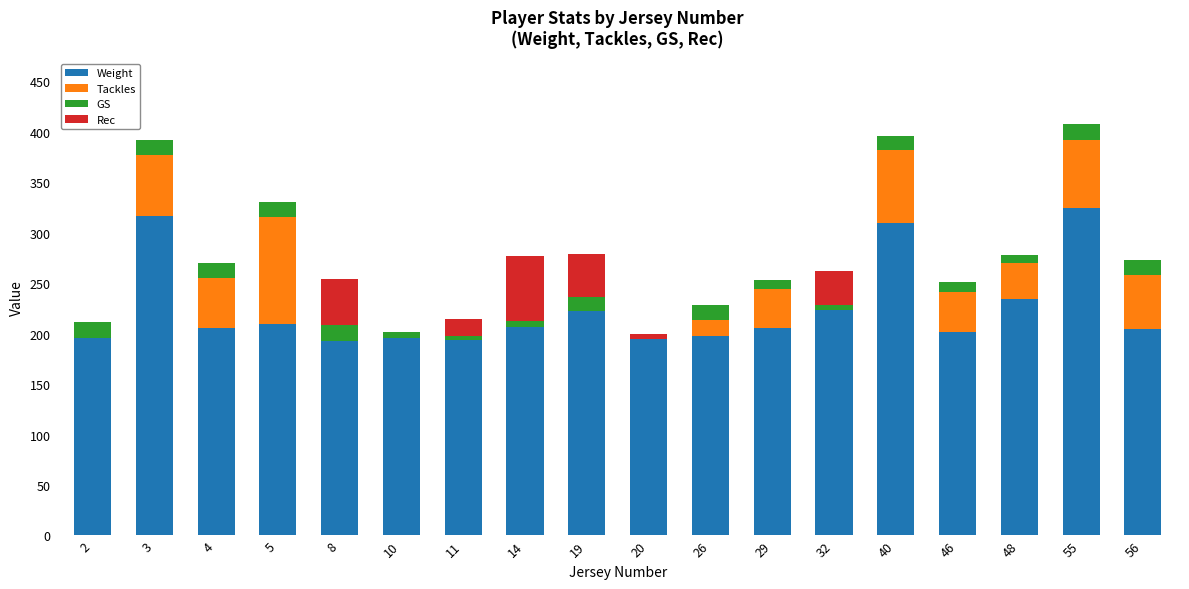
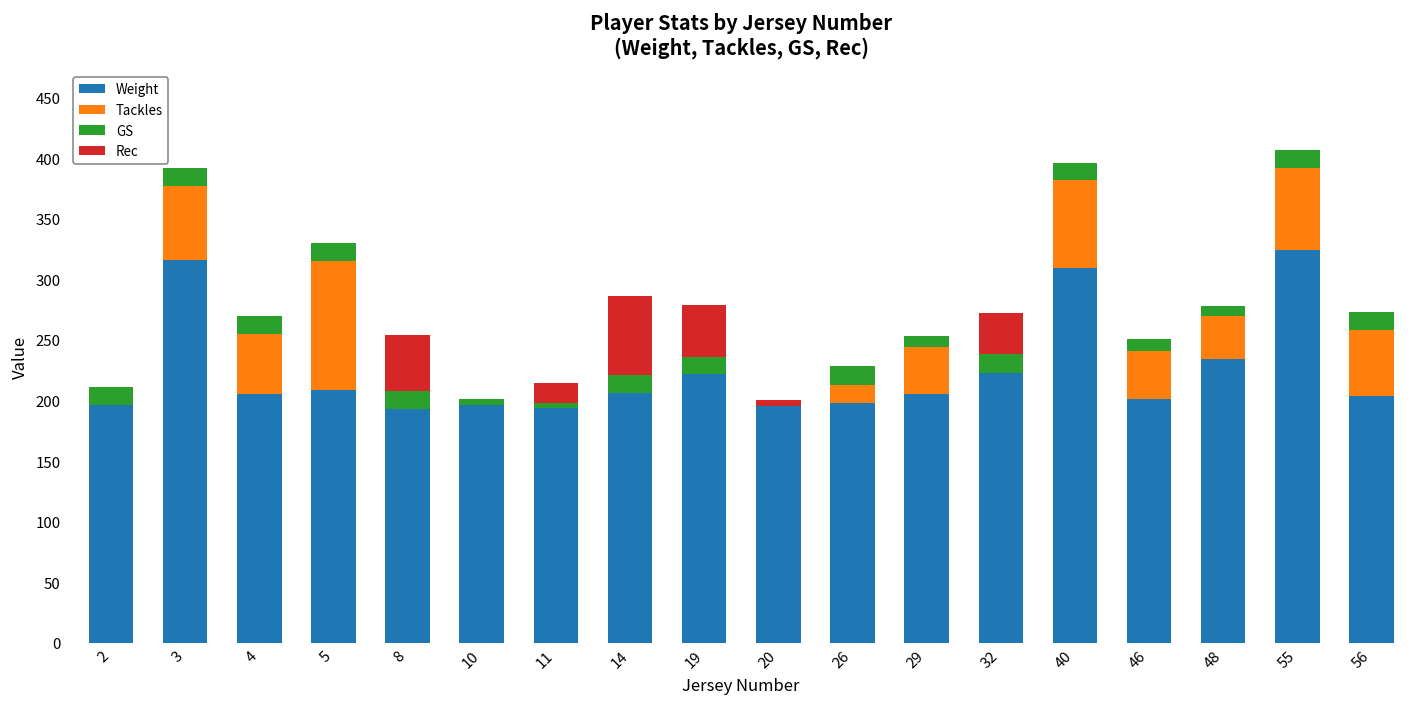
GS, 14: 6 -> 15
GS, 32: 5 -> 15
